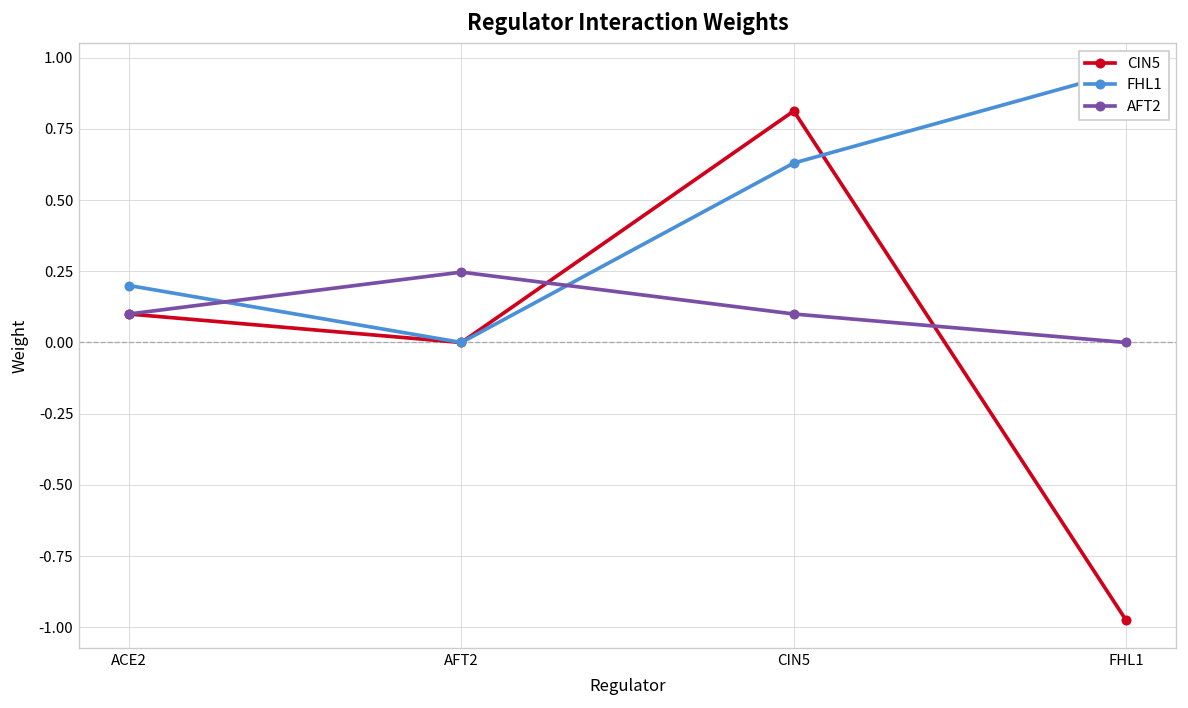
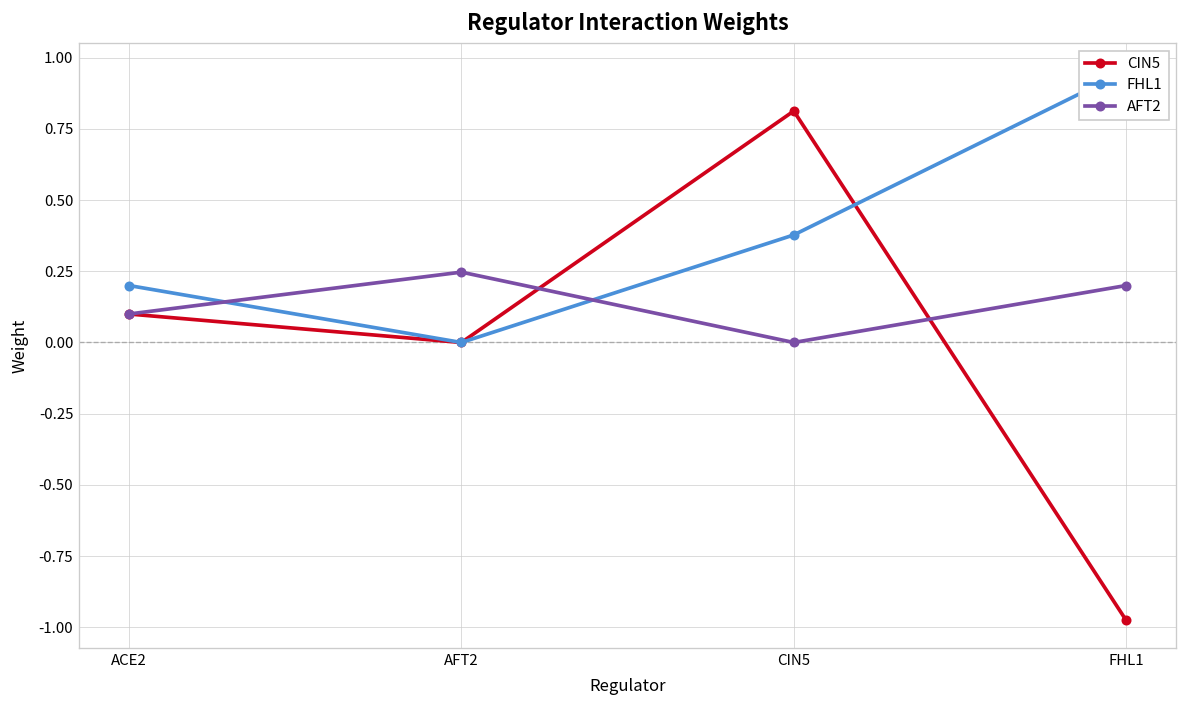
FHL1, CIN5: 0.63 -> 0.38
AFT2, CIN5: 0.1 -> 0.0
AFT2, FHL1: 0.0 -> 0.2
